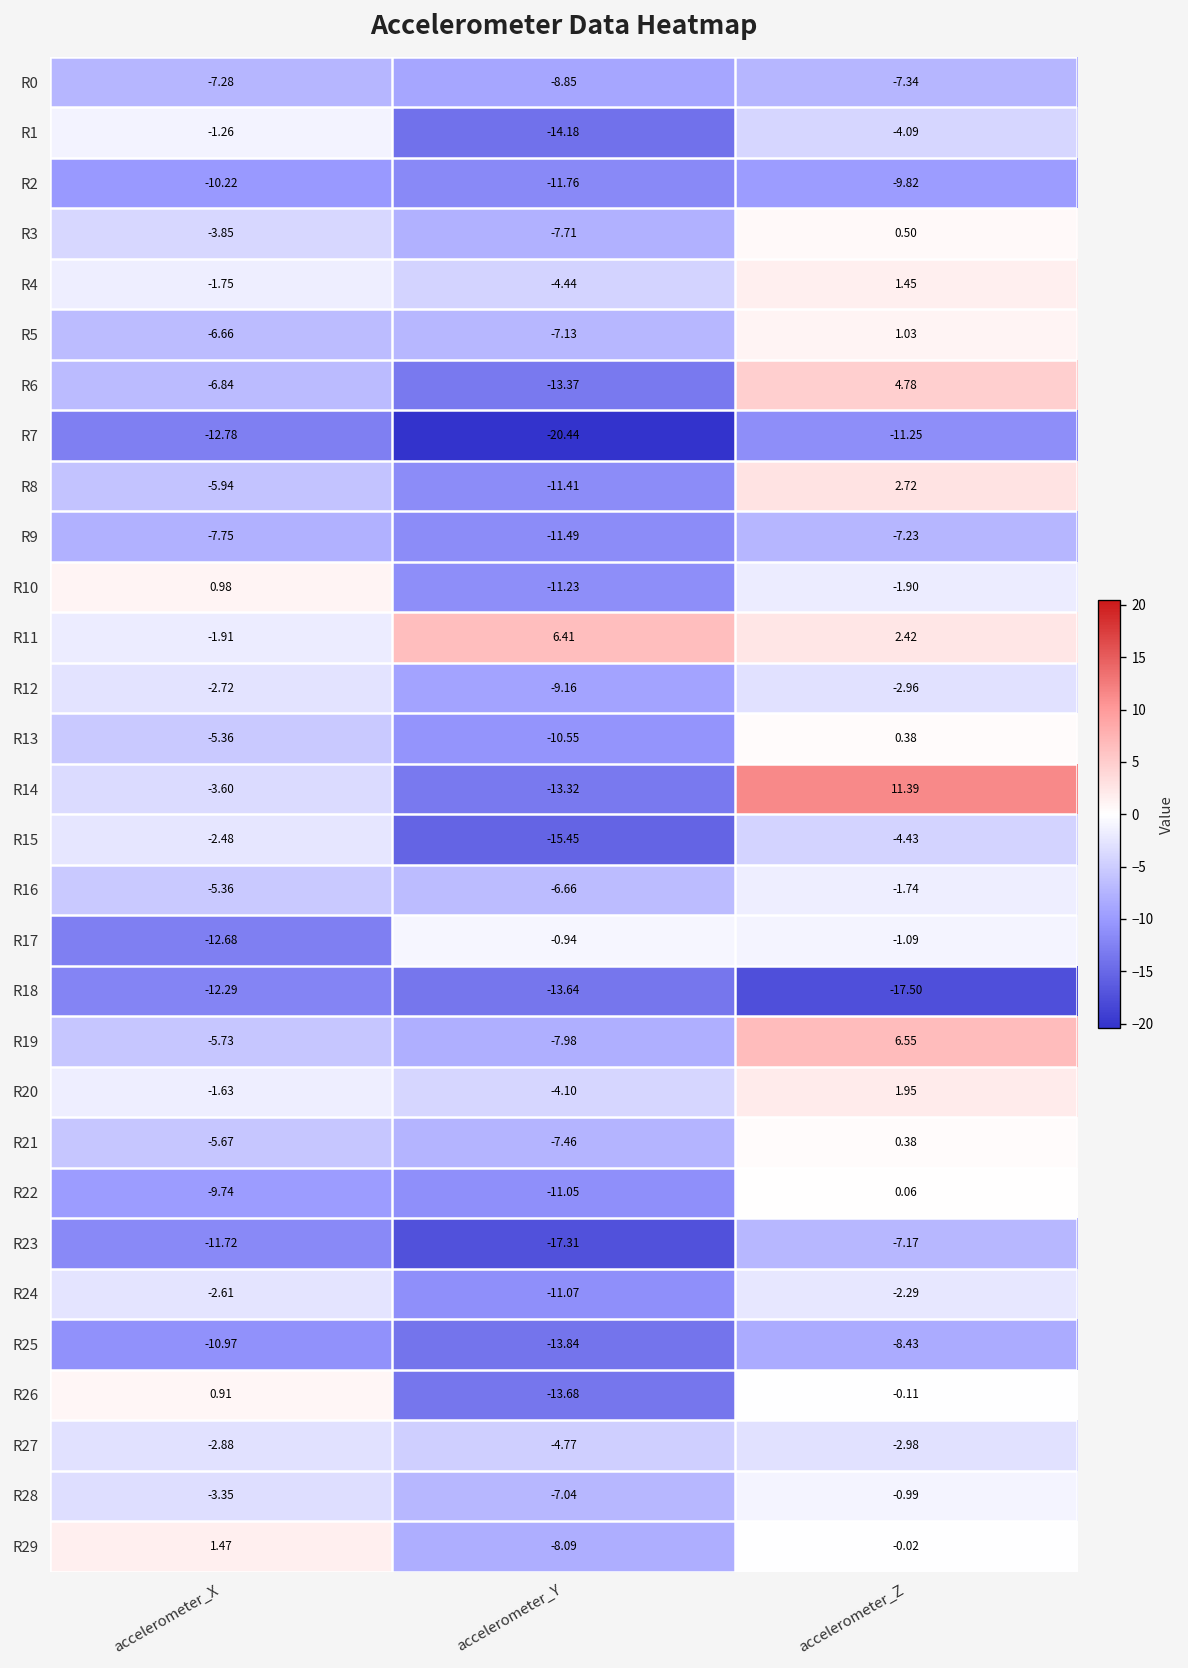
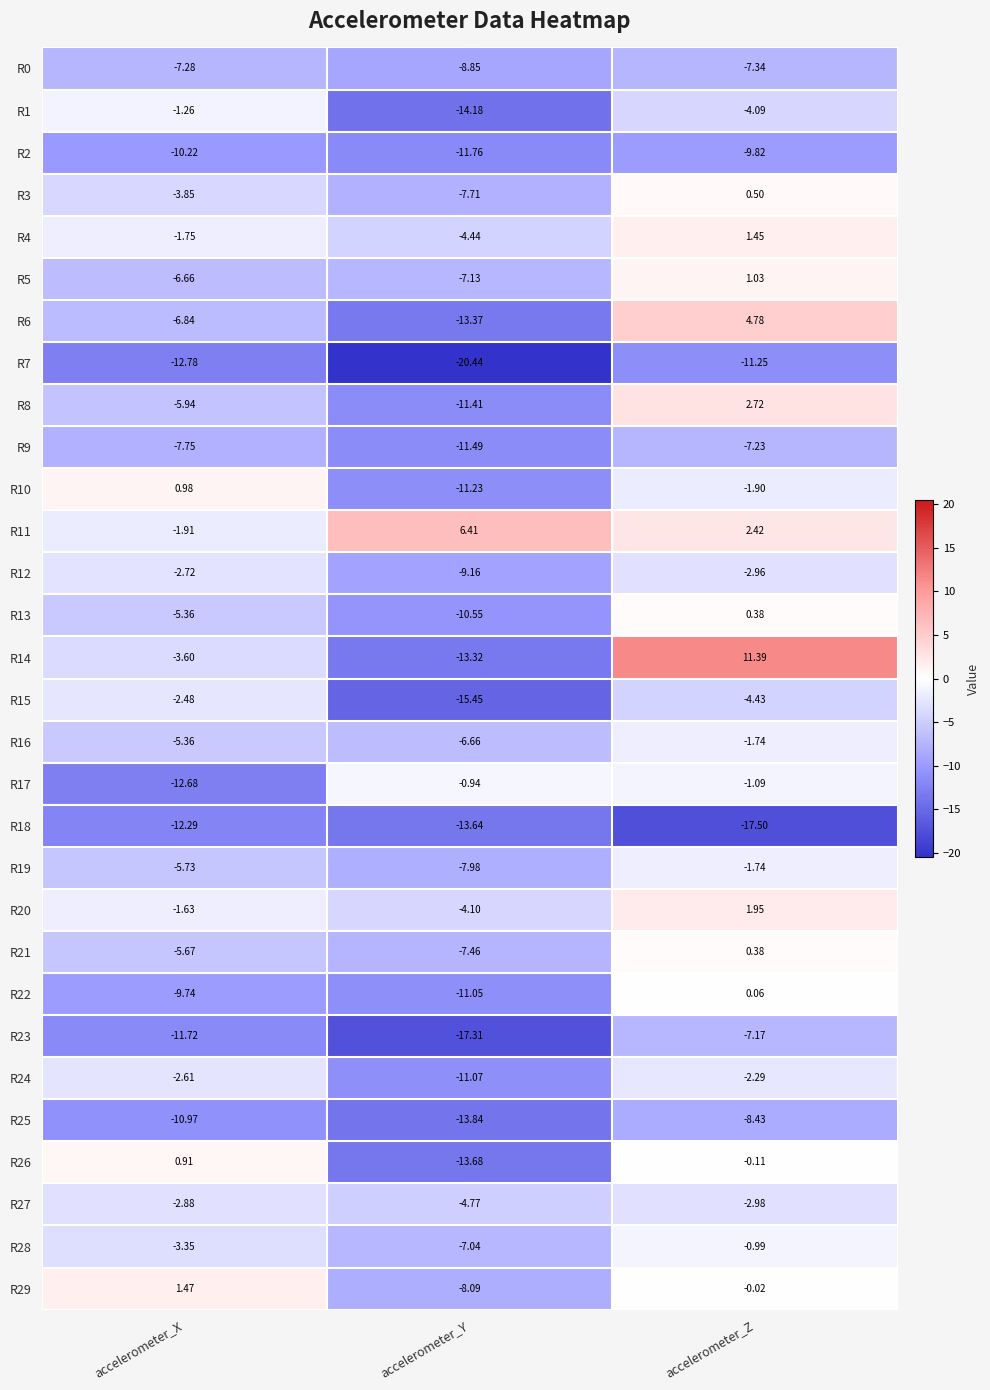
R19, accelerometer_Z: 6.55 -> -1.74
